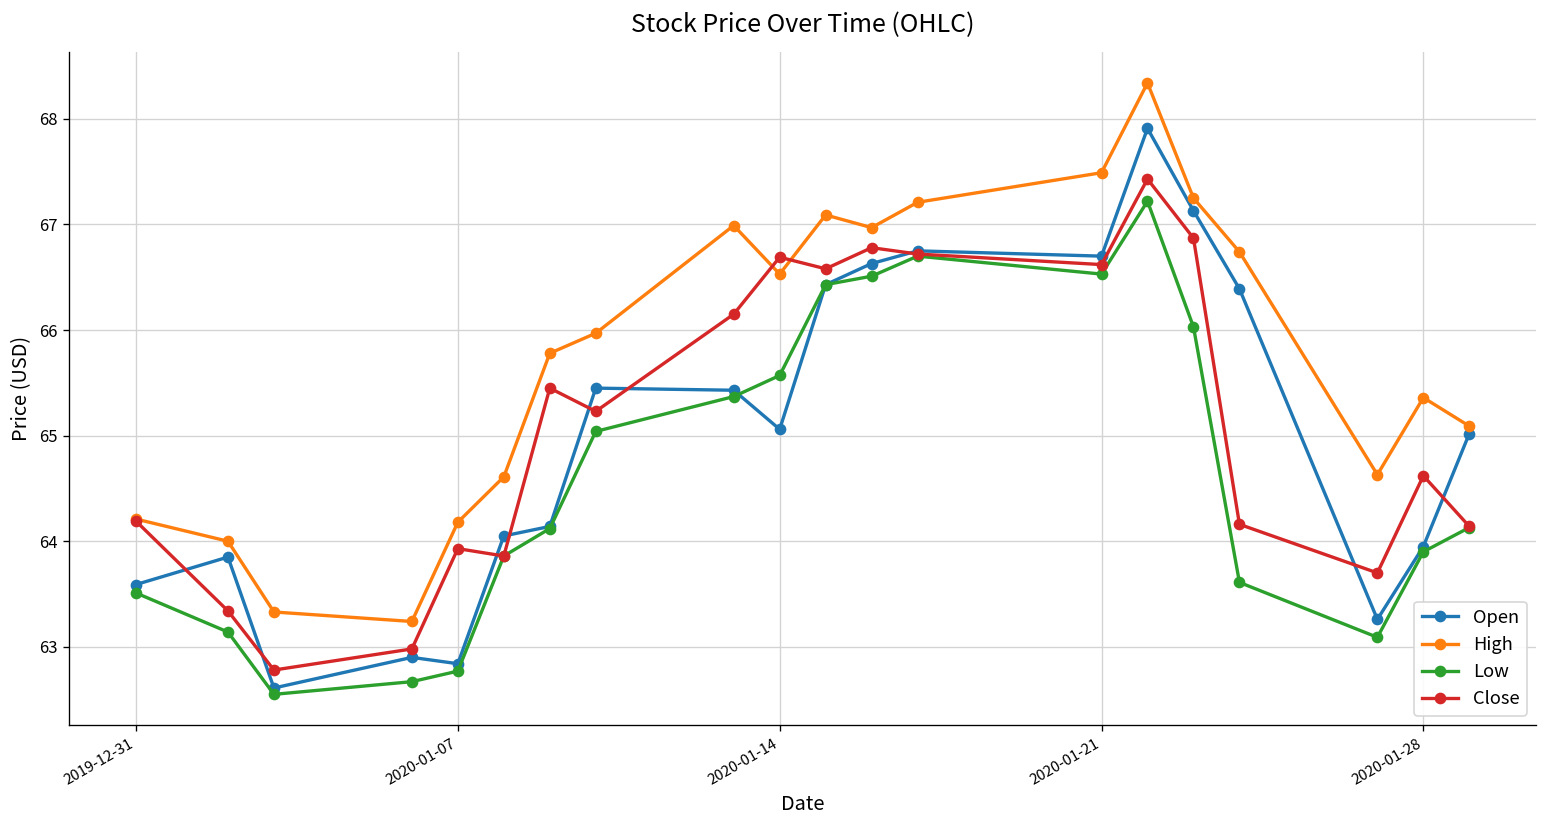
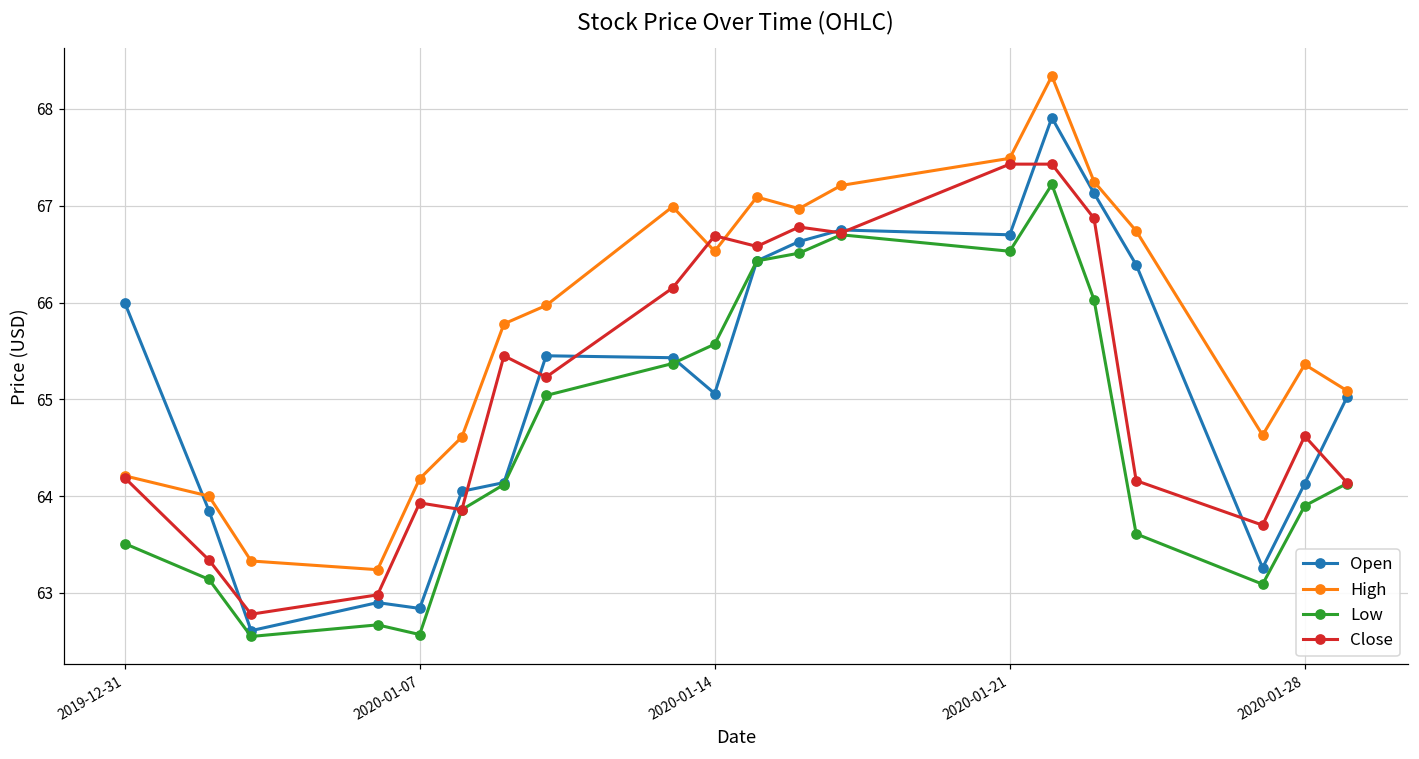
Open, 2019-12-31: 63.6 -> 66.0
Low, 2020-01-07: 62.8 -> 62.6
Close, 2020-01-21: 66.6 -> 67.4
Open, 2020-01-28: 64.0 -> 64.1
